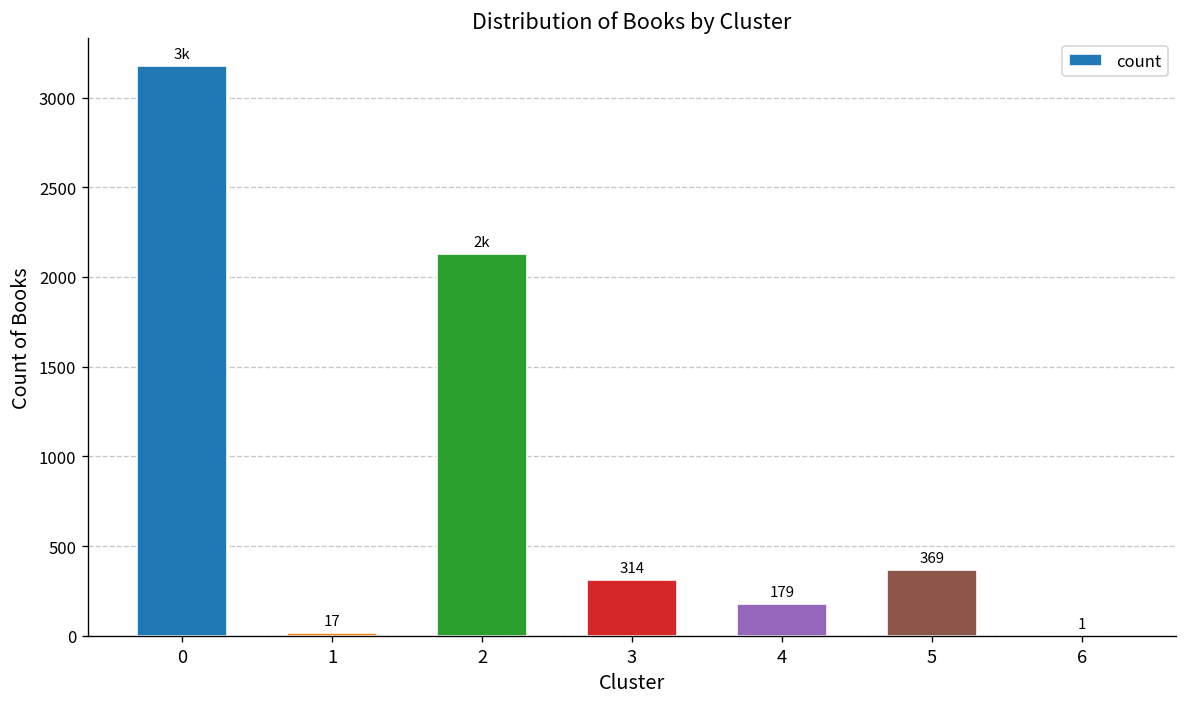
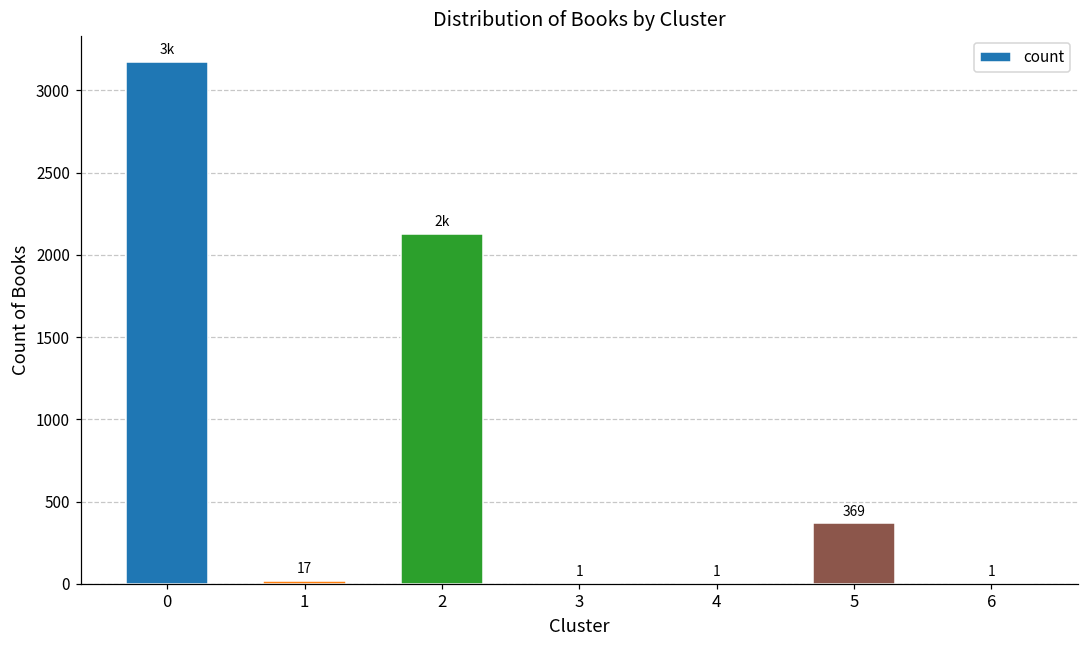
3: 314 -> 1
4: 179 -> 1
